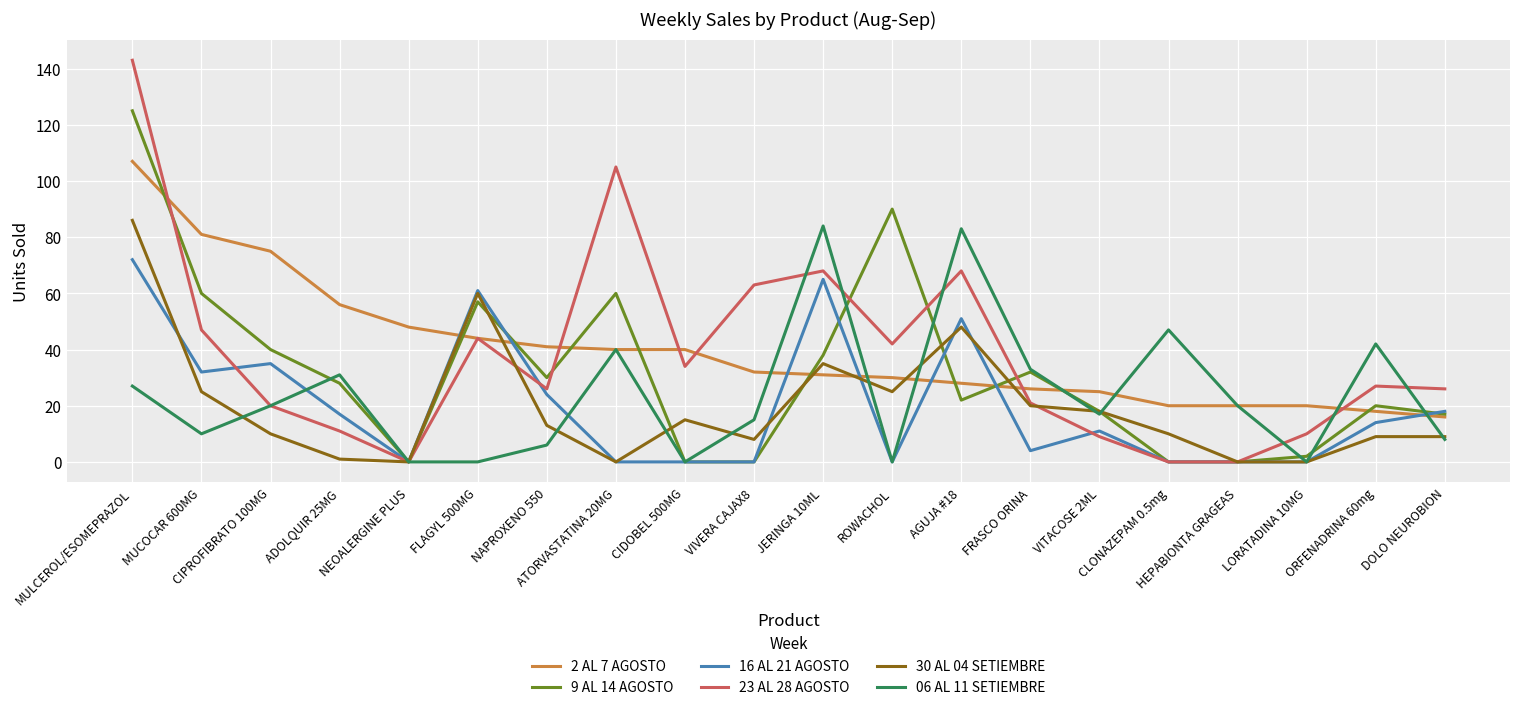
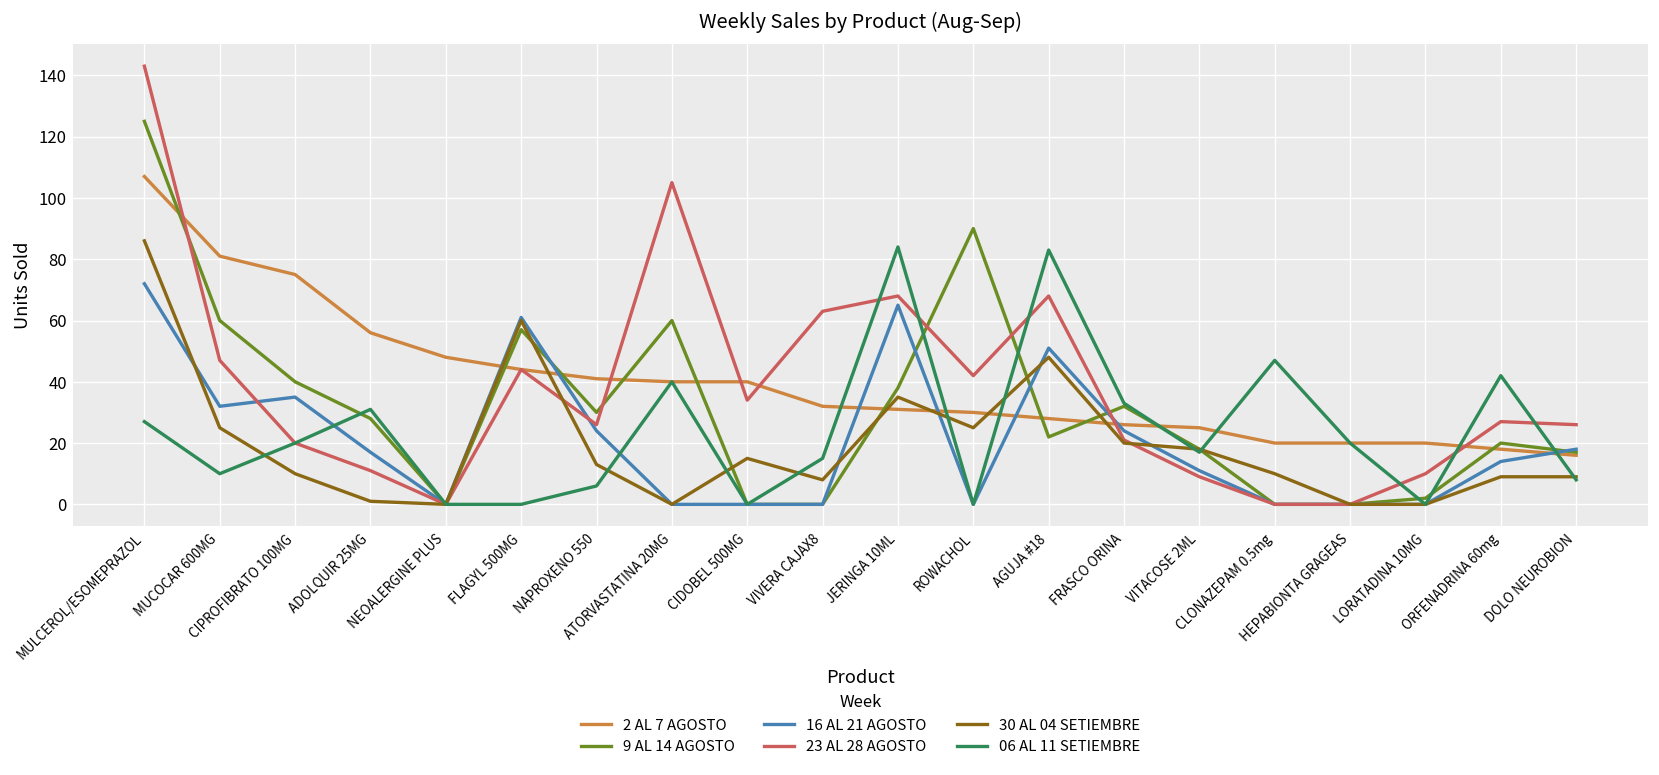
16 AL 21 AGOSTO, FRASCO ORINA: 4 -> 24
